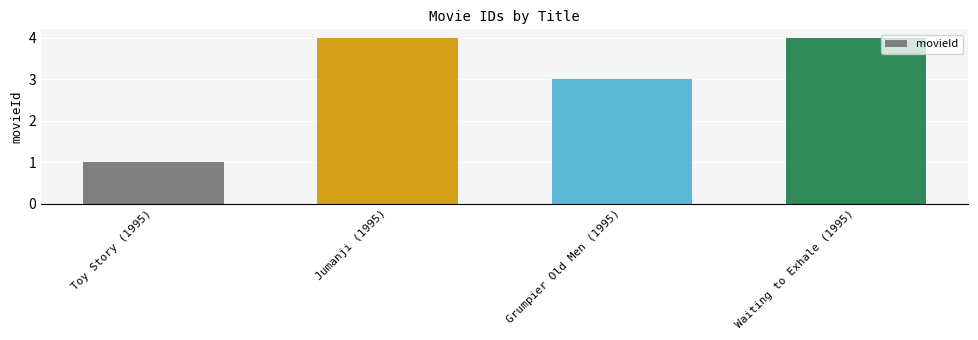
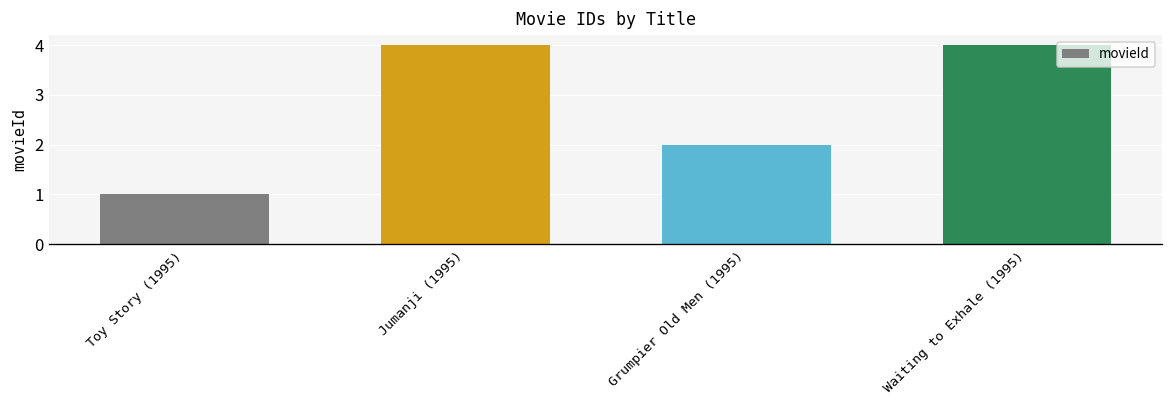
Grumpier Old Men (1995): 3 -> 2
